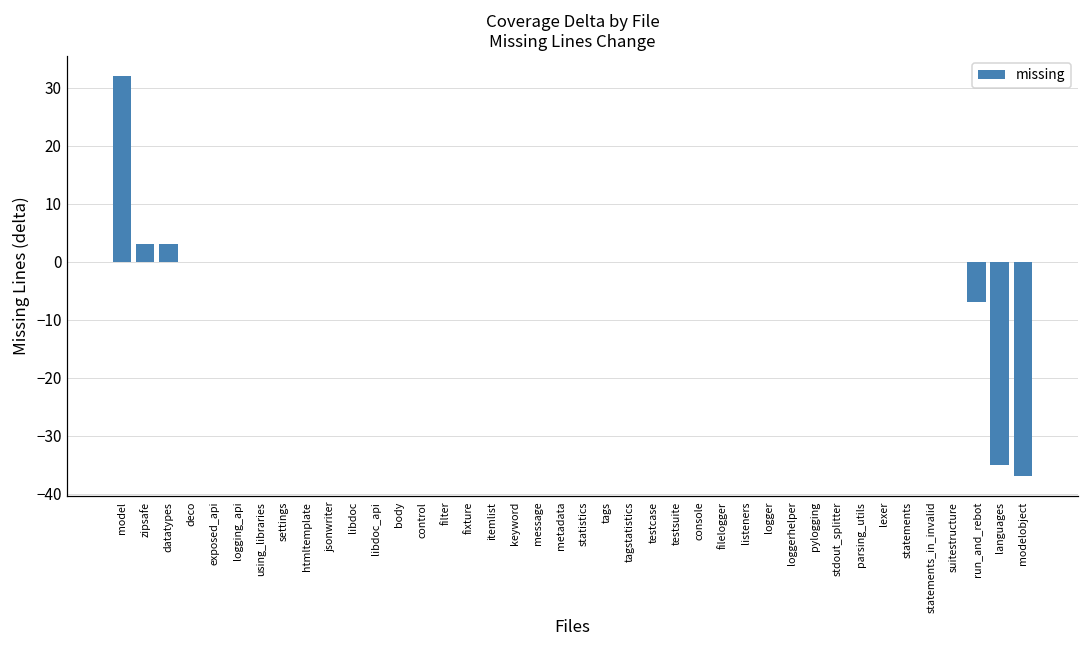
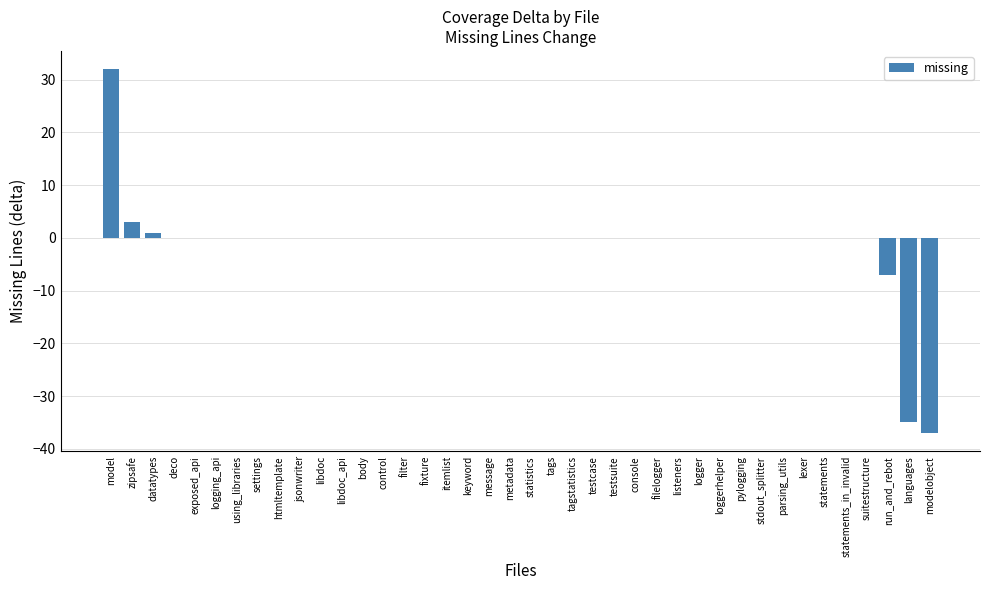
datatypes: 3 -> 1
